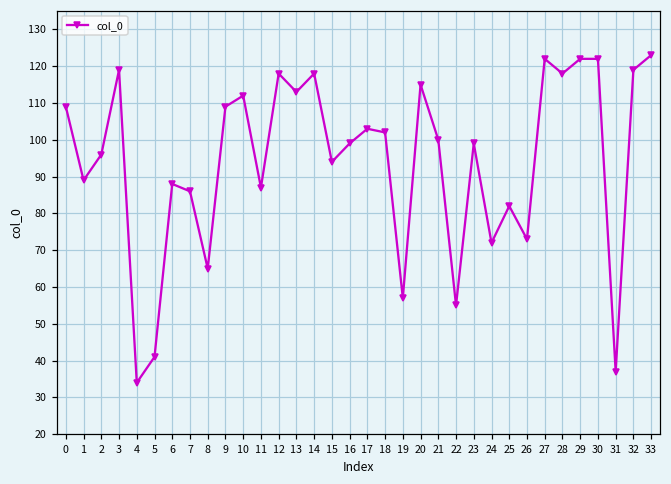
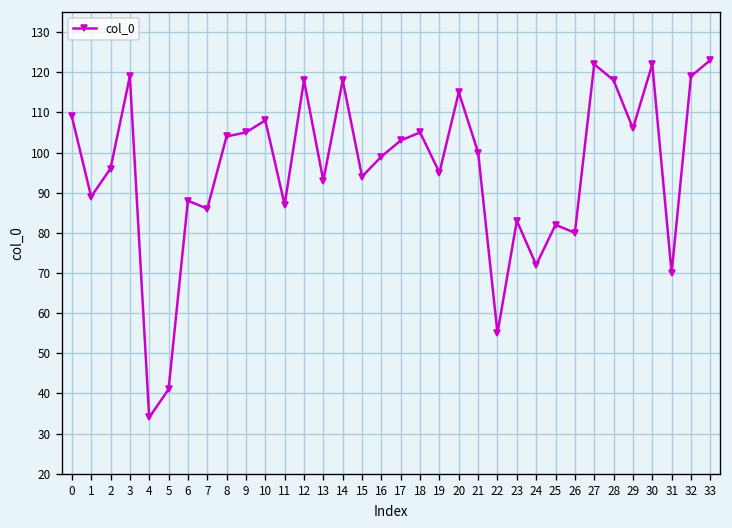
8: 65 -> 104
9: 109 -> 105
10: 112 -> 108
13: 113 -> 93
18: 102 -> 105
19: 57 -> 95
23: 99 -> 83
26: 73 -> 80
29: 122 -> 106
31: 37 -> 70
